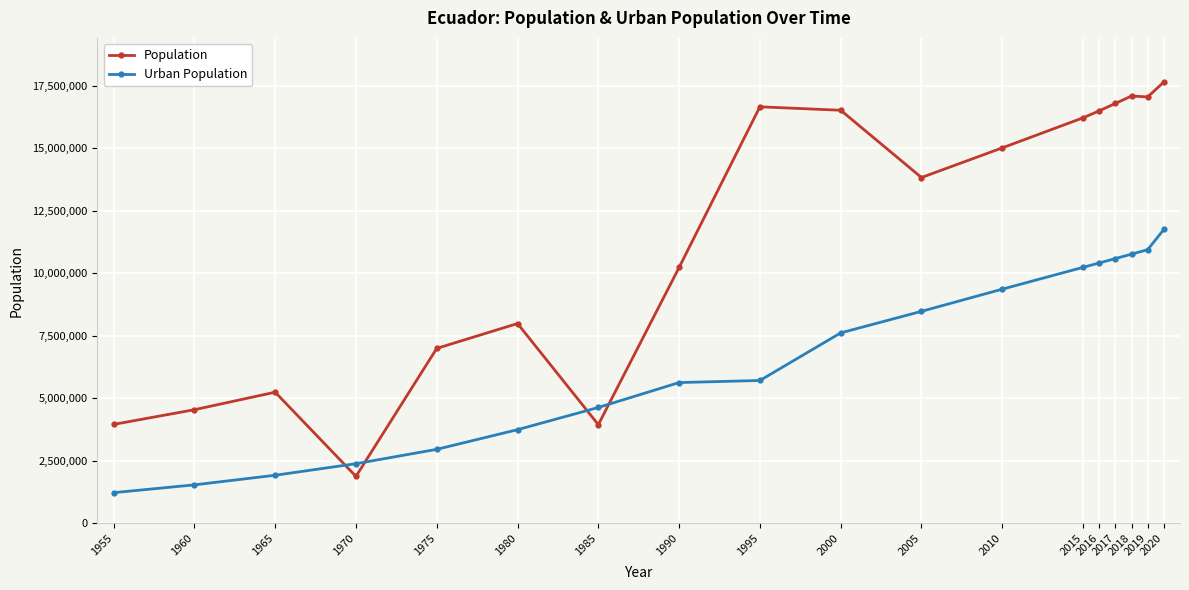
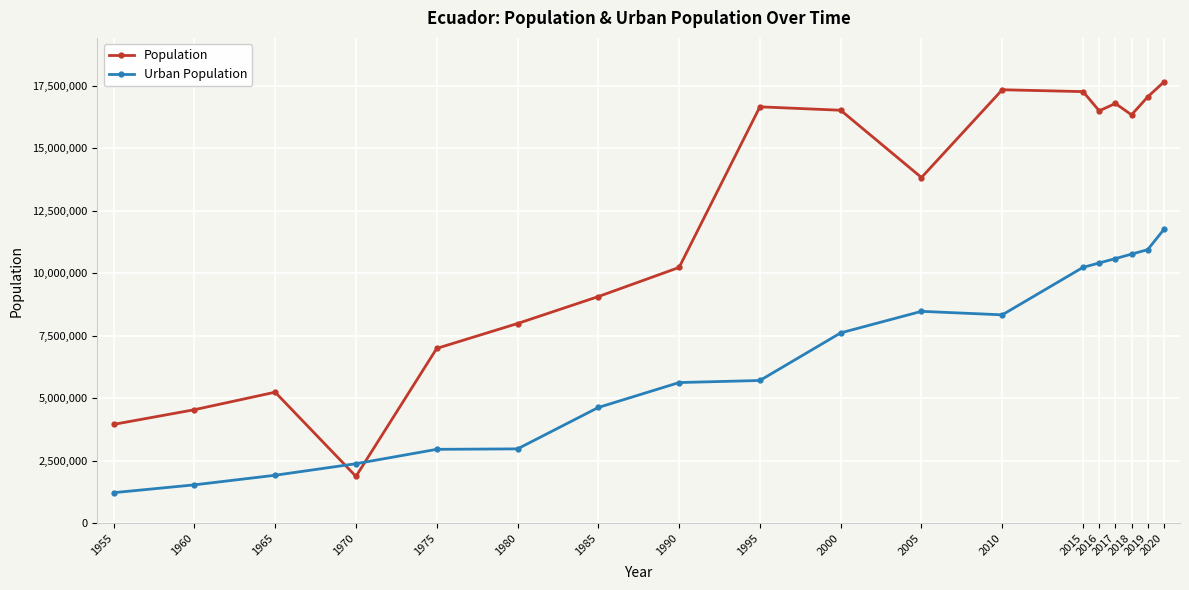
Urban Population, 1980: 3,700,000 -> 3,000,000
Population, 1985: 3,900,000 -> 9,100,000
Population, 2010: 15,000,000 -> 17,300,000
Urban Population, 2010: 9,400,000 -> 8,300,000
Population, 2015: 16,200,000 -> 17,300,000
Population, 2018: 17,100,000 -> 16,300,000
